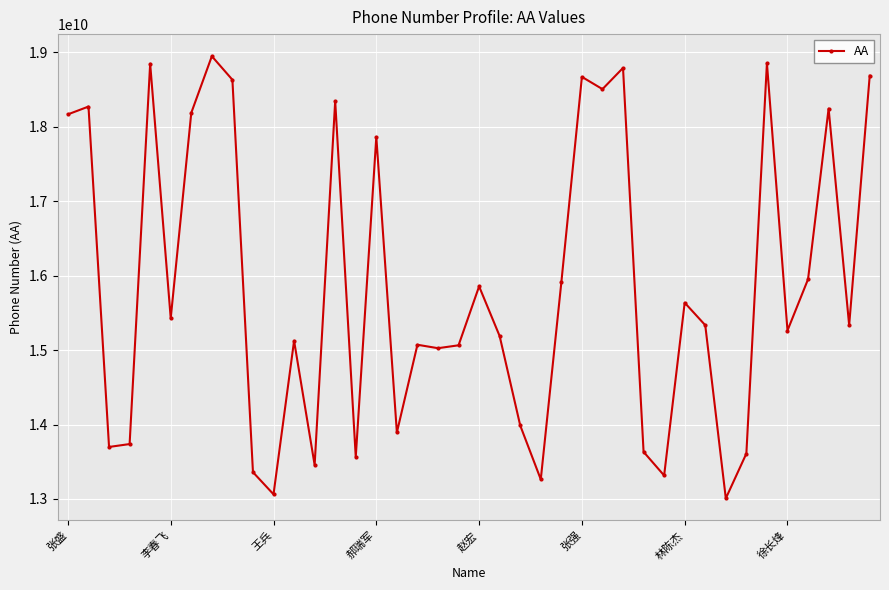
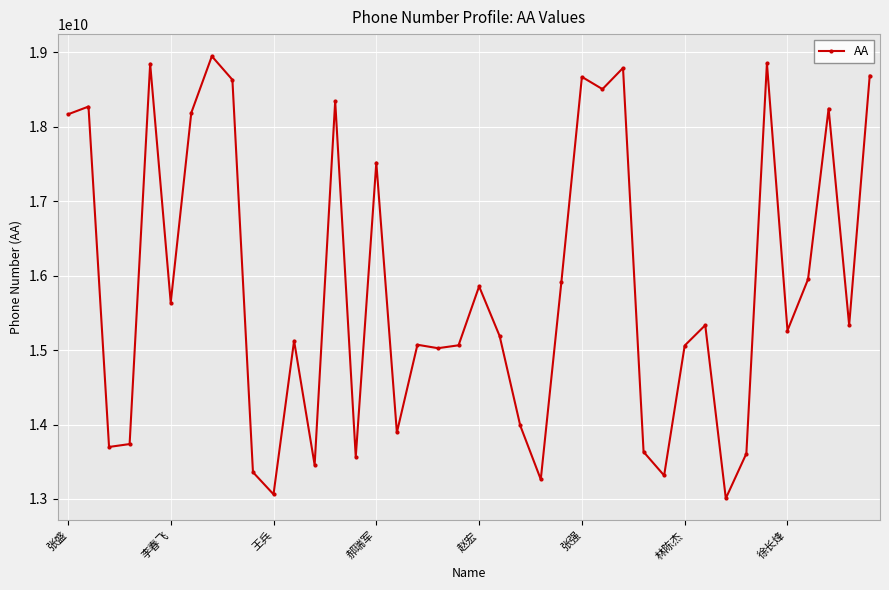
李春飞: 15400000000 -> 15600000000
郝瑞军: 17900000000 -> 17500000000
林陈杰: 15600000000 -> 15100000000
